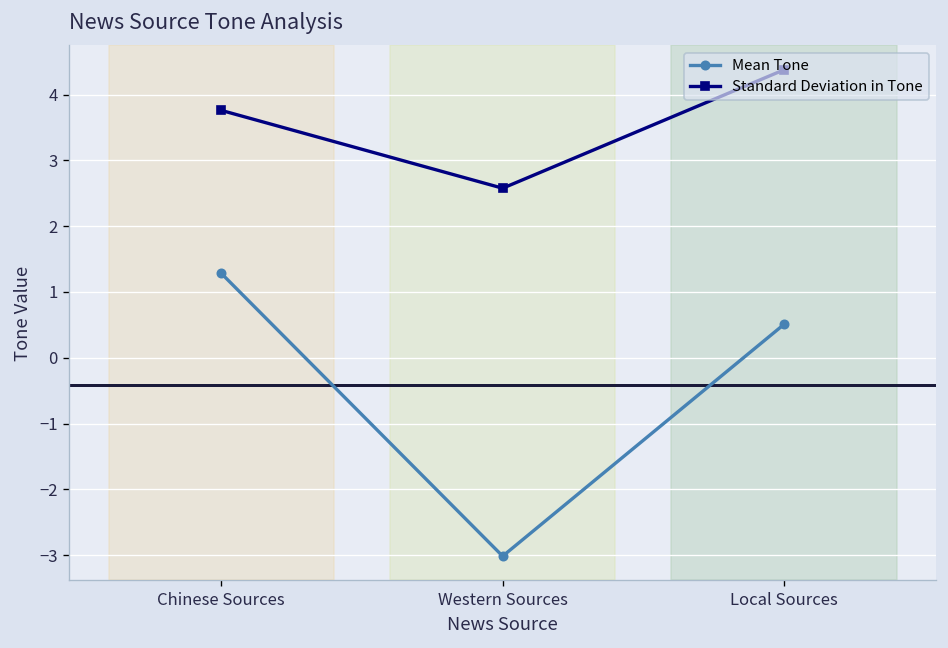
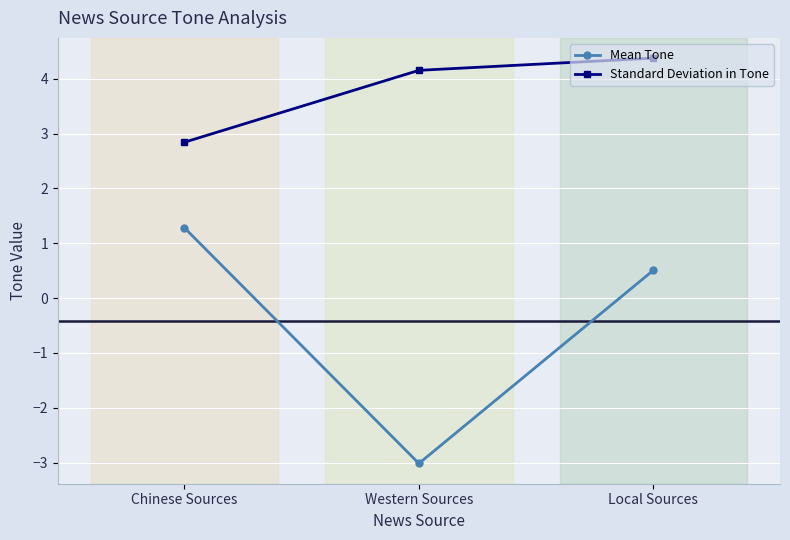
Standard Deviation in Tone, Chinese Sources: 3.8 -> 2.8
Standard Deviation in Tone, Western Sources: 2.6 -> 4.2
